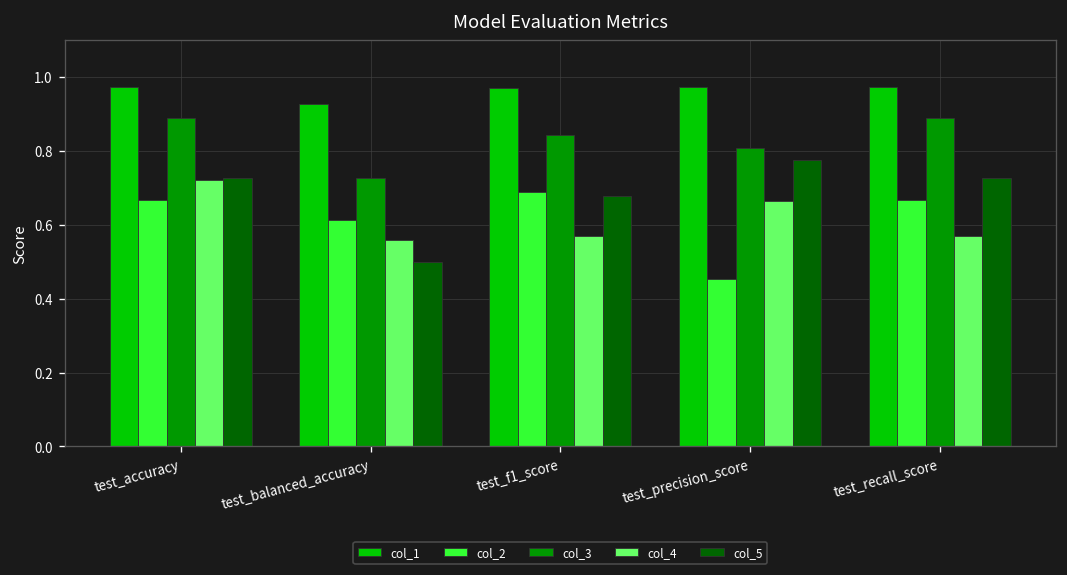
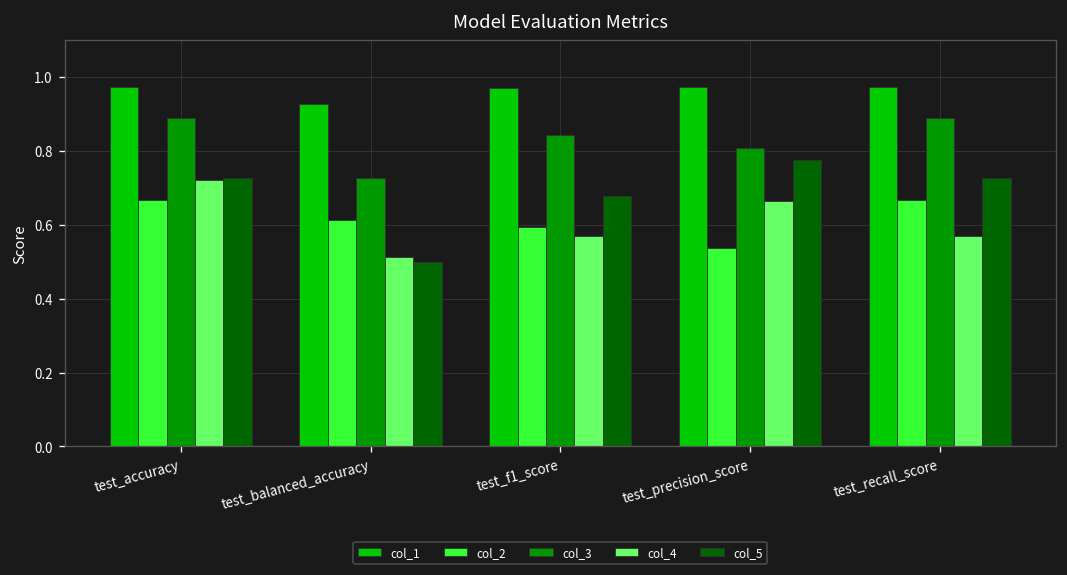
col_4, test_balanced_accuracy: 0.56 -> 0.51
col_2, test_f1_score: 0.69 -> 0.59
col_2, test_precision_score: 0.45 -> 0.54
